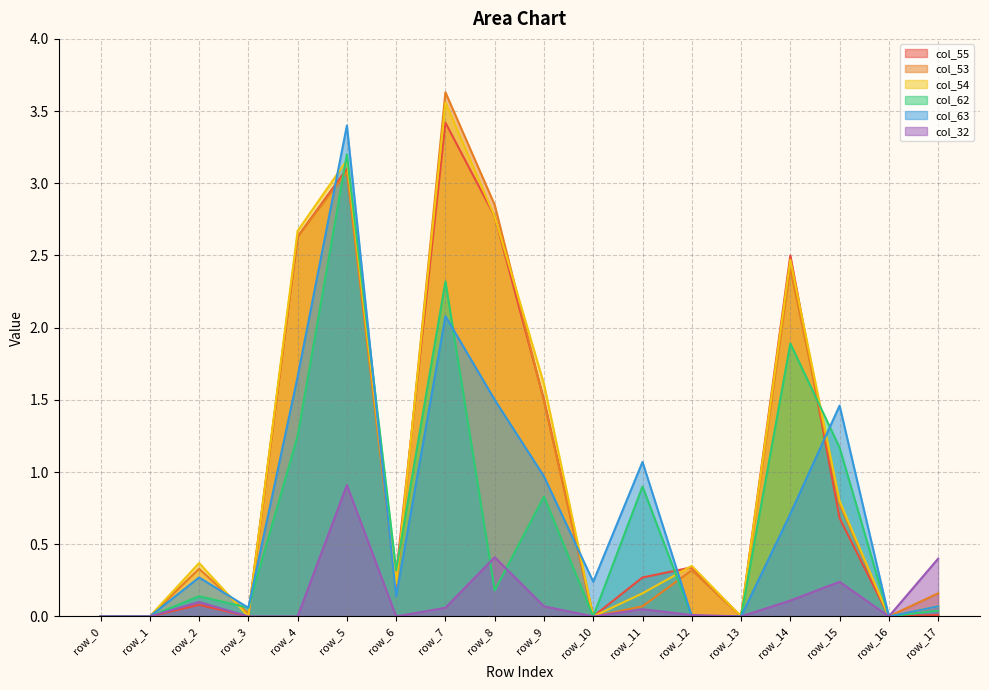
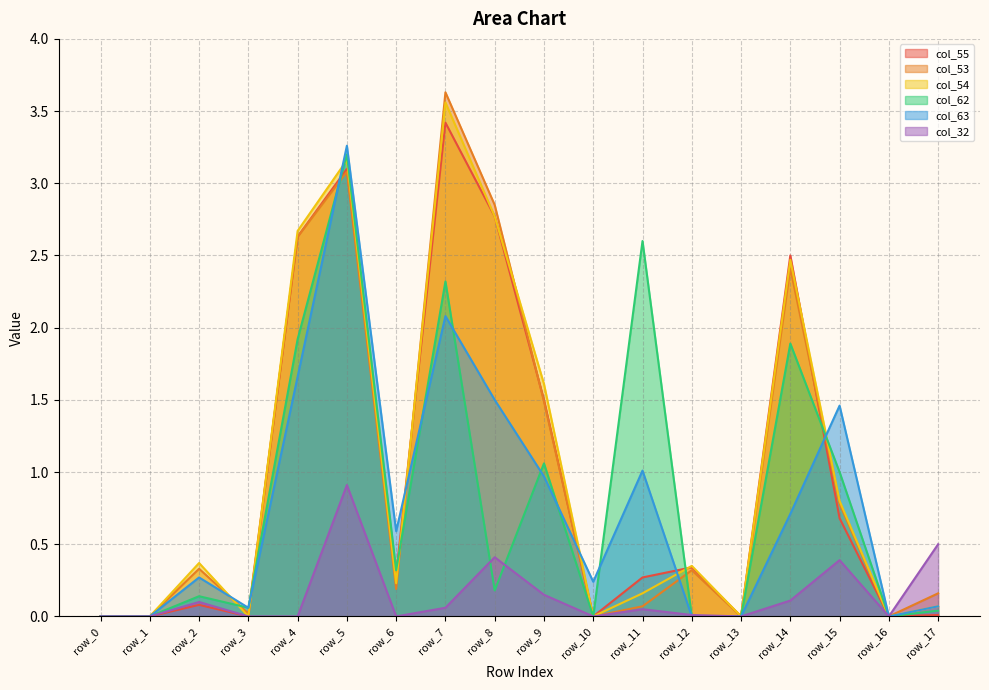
col_62, row_4: 1.25 -> 1.92
col_63, row_5: 3.40 -> 3.26
col_63, row_6: 0.14 -> 0.59
col_62, row_9: 0.83 -> 1.06
col_32, row_9: 0.07 -> 0.15
col_62, row_11: 0.9 -> 2.6
col_63, row_11: 1.07 -> 1.01
col_62, row_15: 1.17 -> 1.00
col_32, row_15: 0.24 -> 0.39
col_32, row_17: 0.4 -> 0.5
